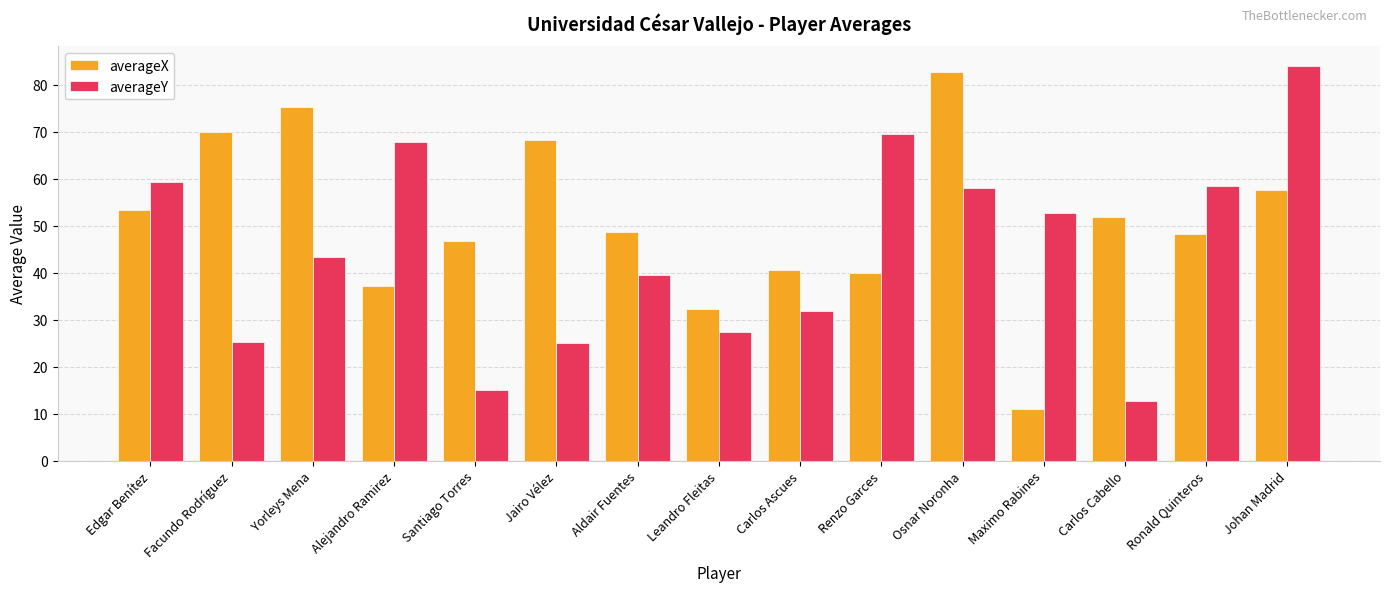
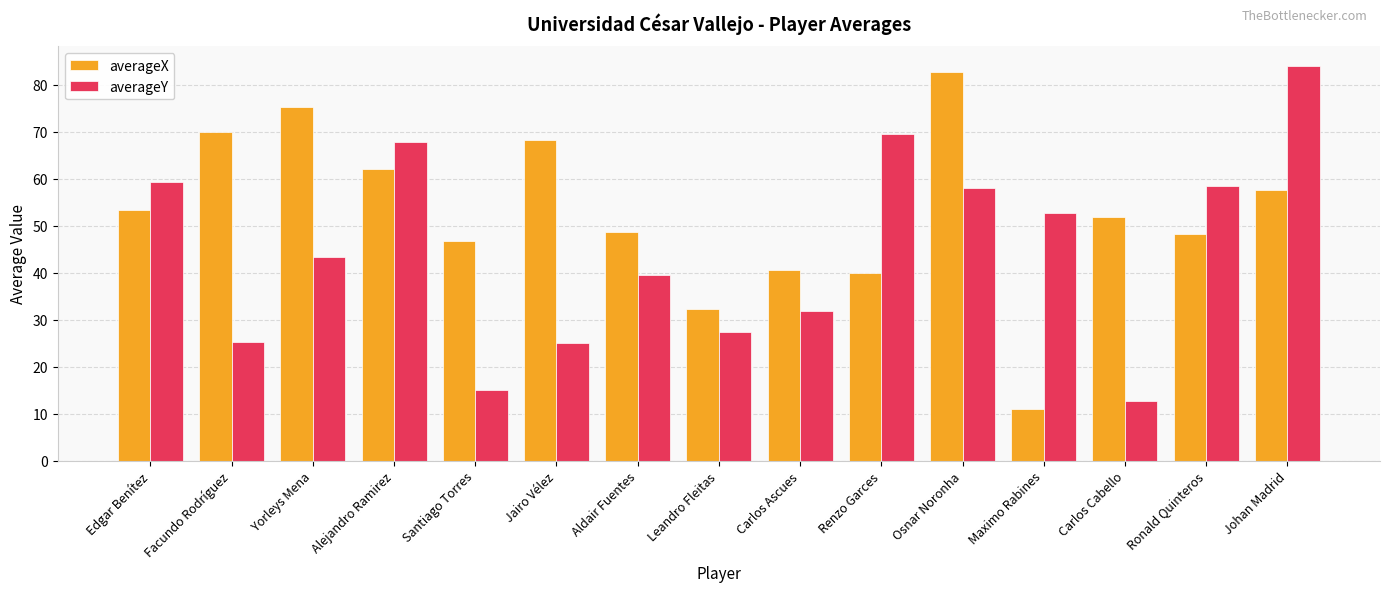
averageX, Alejandro Ramirez: 37 -> 62
